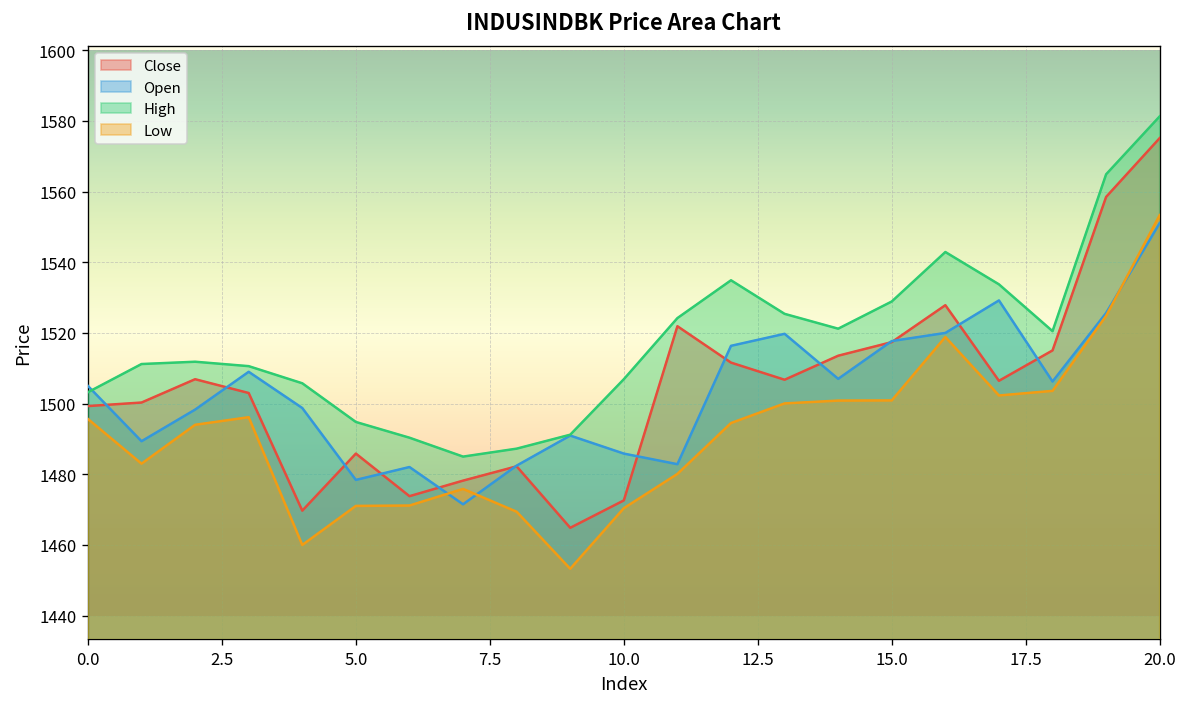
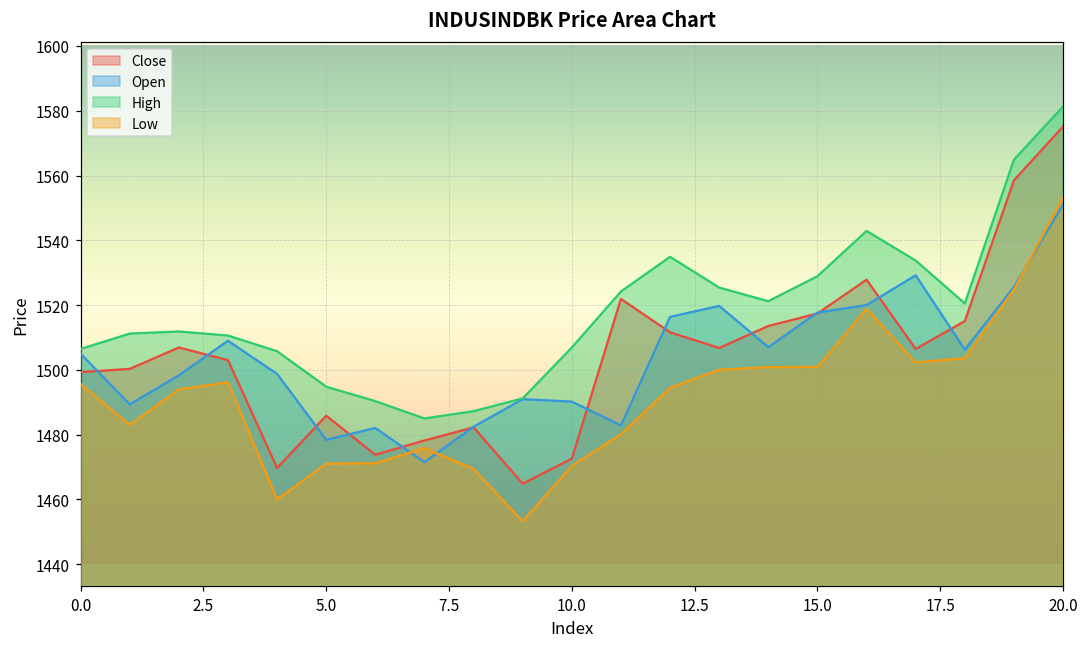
High, 0.0: 1503 -> 1506
Open, 10.0: 1486 -> 1490
